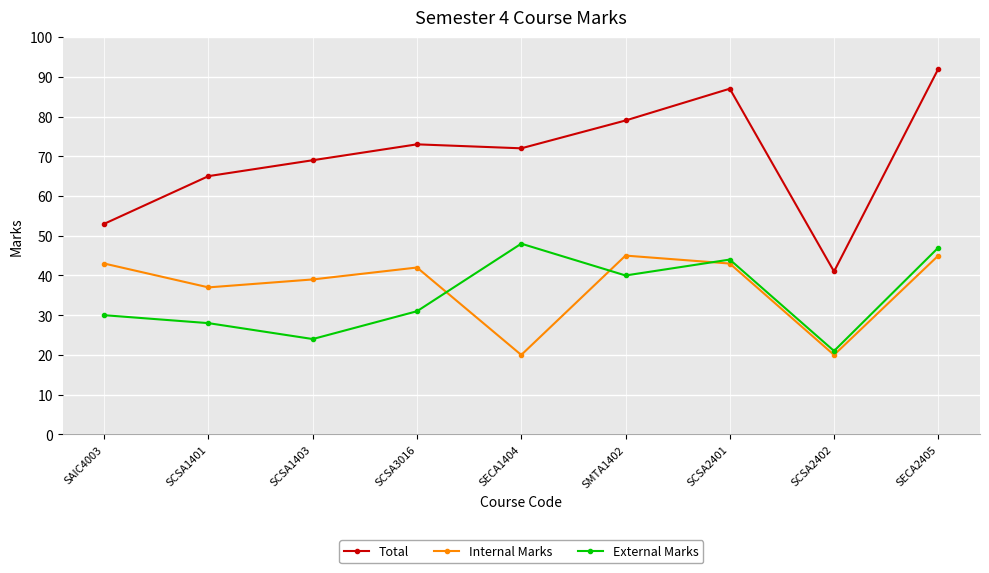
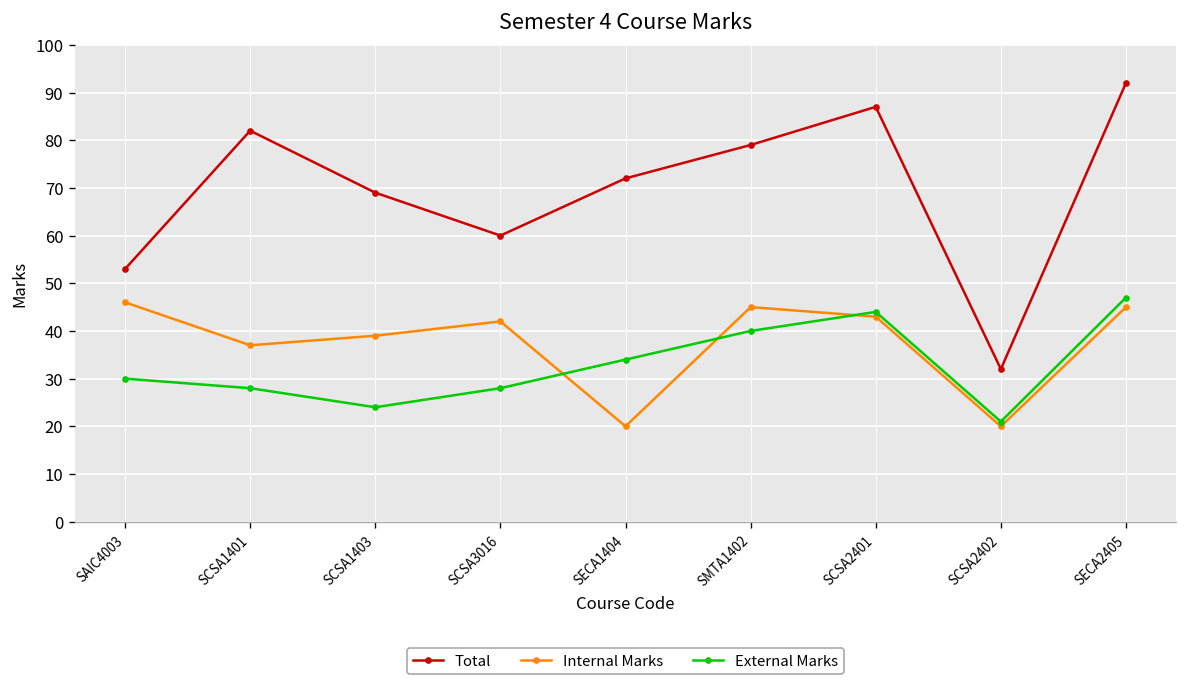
Internal Marks, SAIC4003: 43 -> 46
Total, SCSA1401: 65 -> 82
Total, SCSA3016: 73 -> 60
External Marks, SCSA3016: 31 -> 28
External Marks, SECA1404: 48 -> 34
Total, SCSA2402: 41 -> 32
